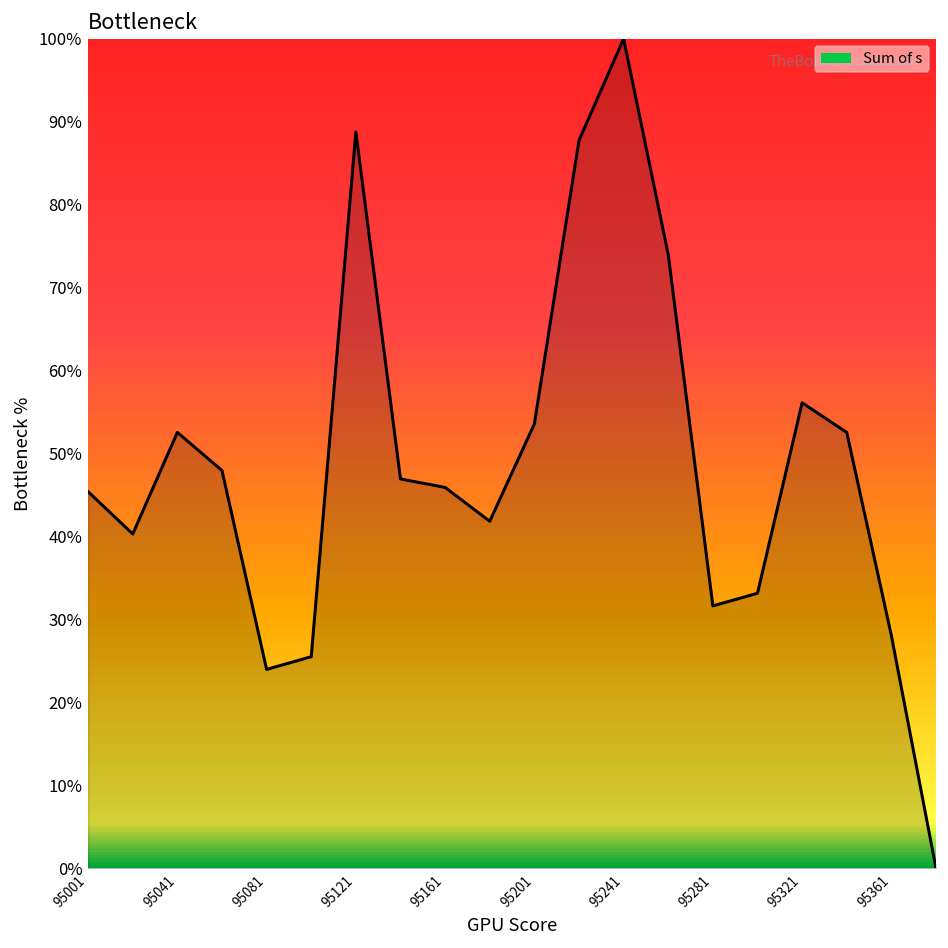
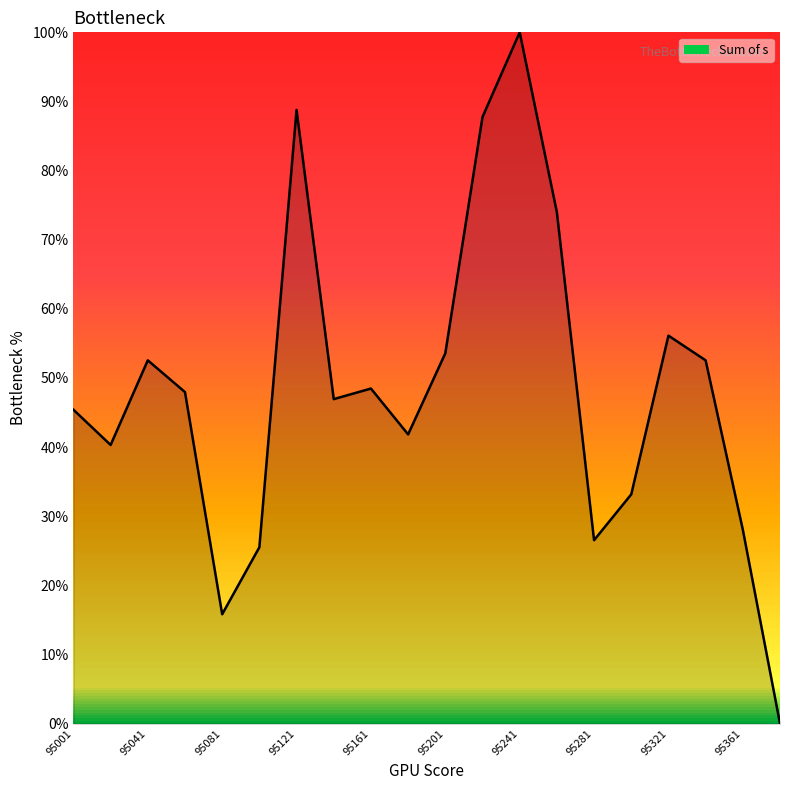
95081: 24% -> 16%
95161: 46% -> 48%
95281: 32% -> 27%
